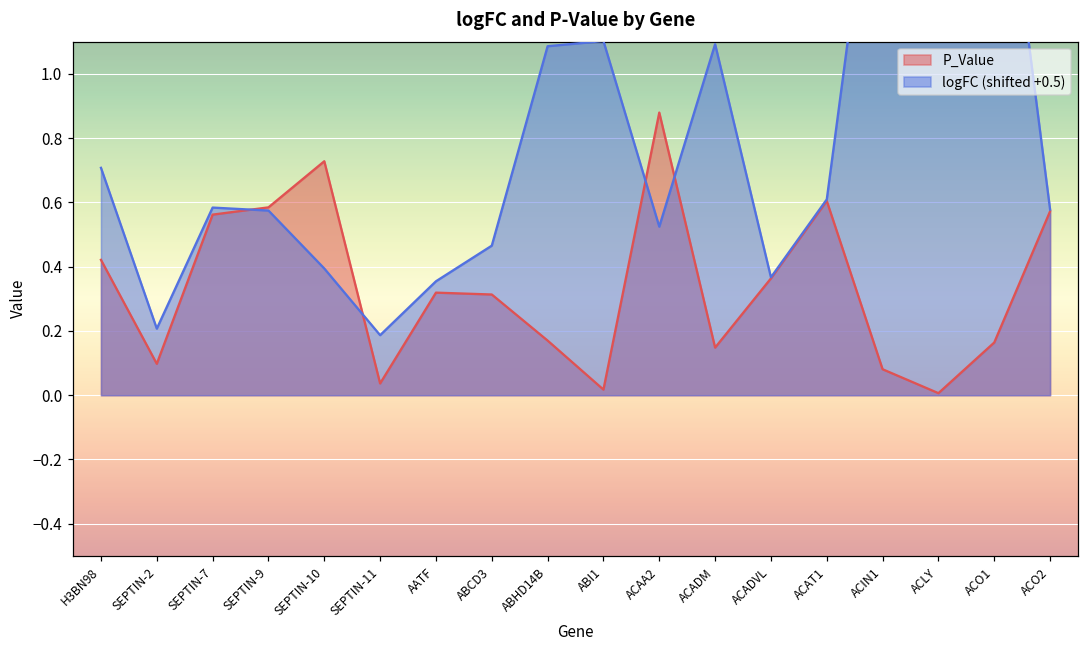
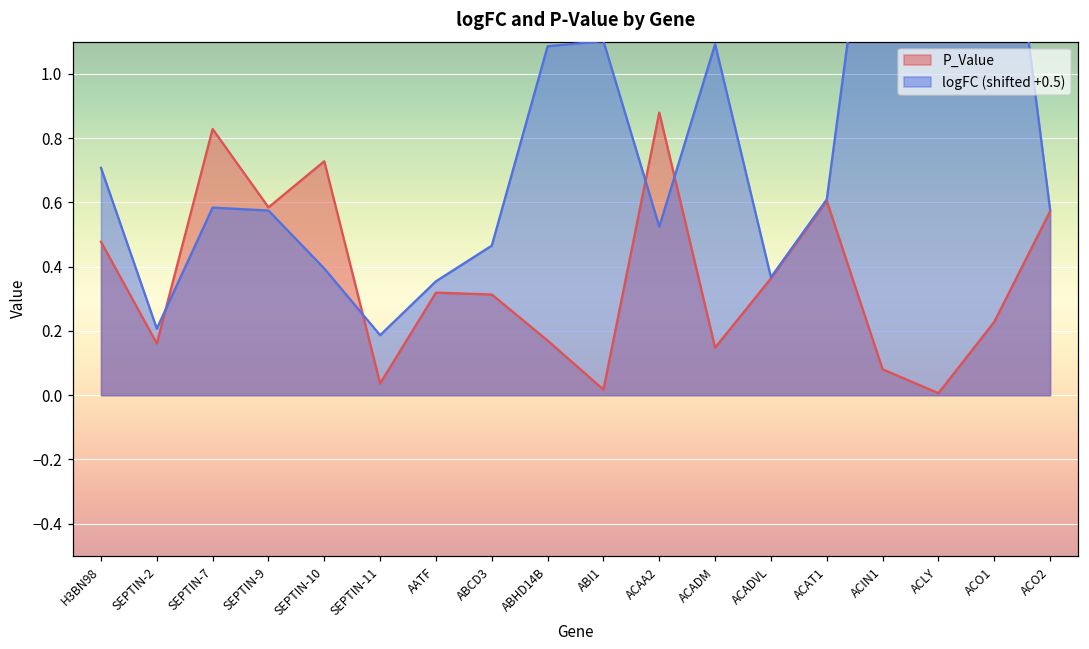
P_Value, H3BN98: 0.42 -> 0.48
P_Value, SEPTIN-2: 0.10 -> 0.16
P_Value, SEPTIN-7: 0.56 -> 0.83
P_Value, ACO1: 0.16 -> 0.23
